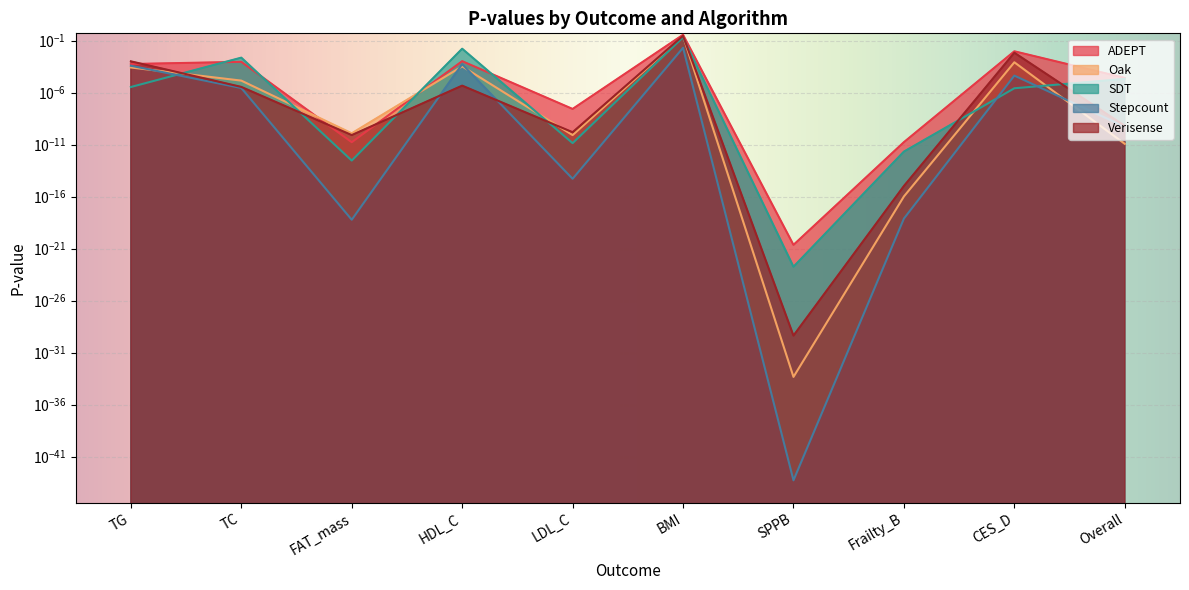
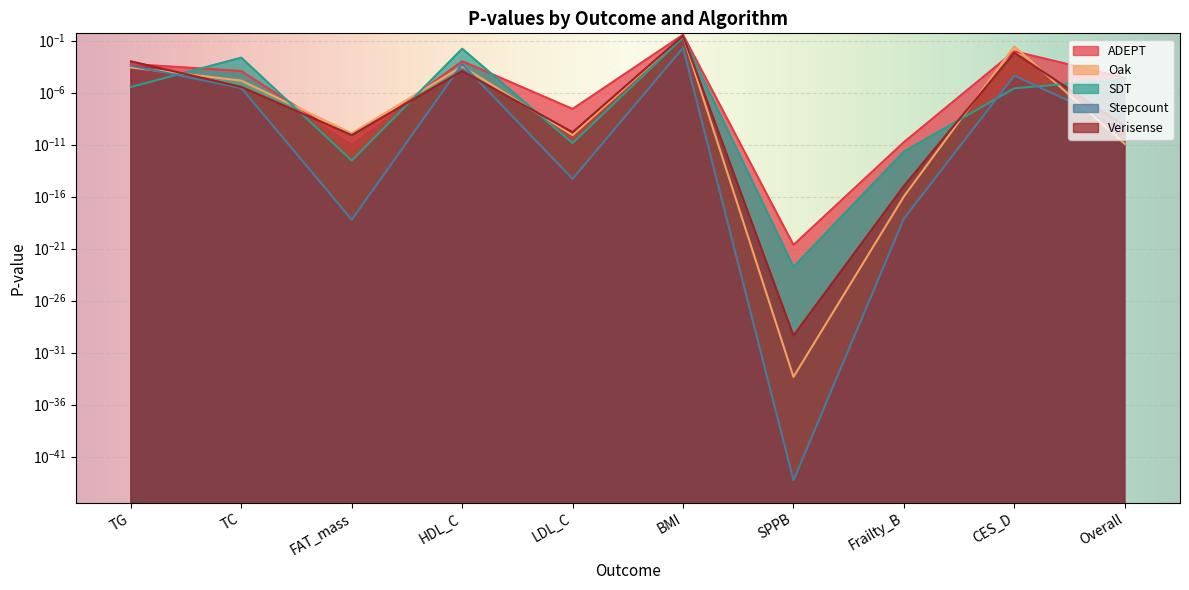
ADEPT, TC: 0.001 -> 0.0001
Verisense, HDL_C: 0.00000 -> 0.0001
Oak, CES_D: 0.001 -> 0.03
